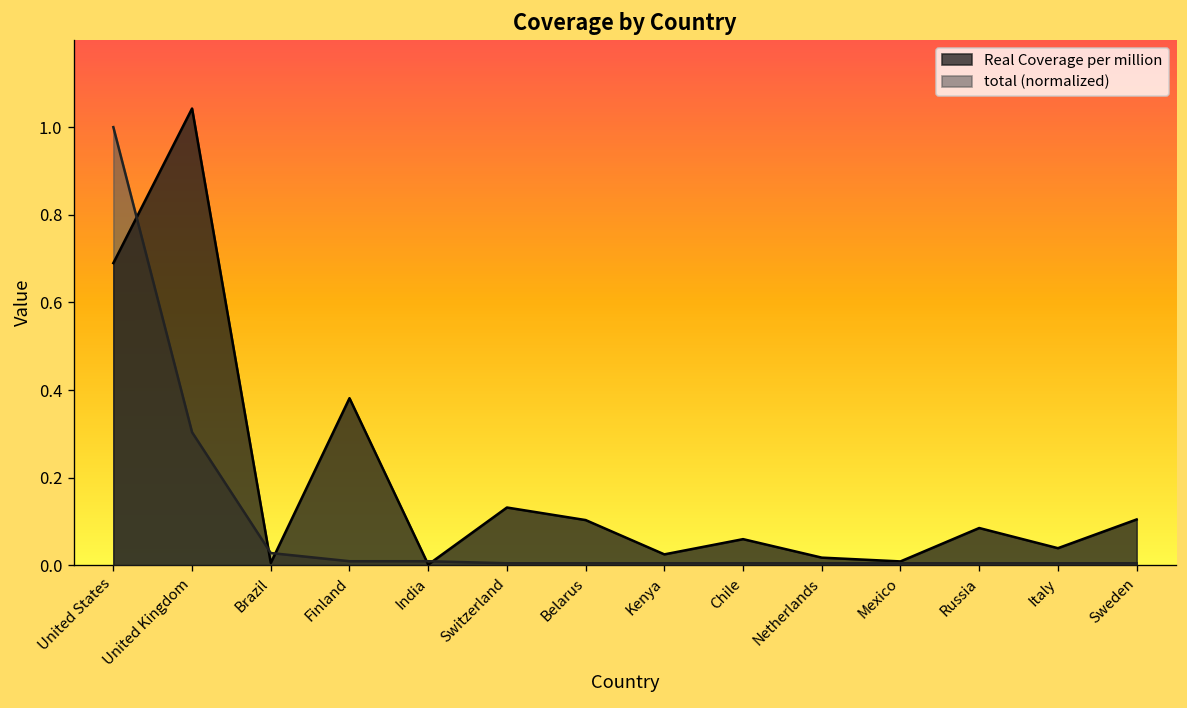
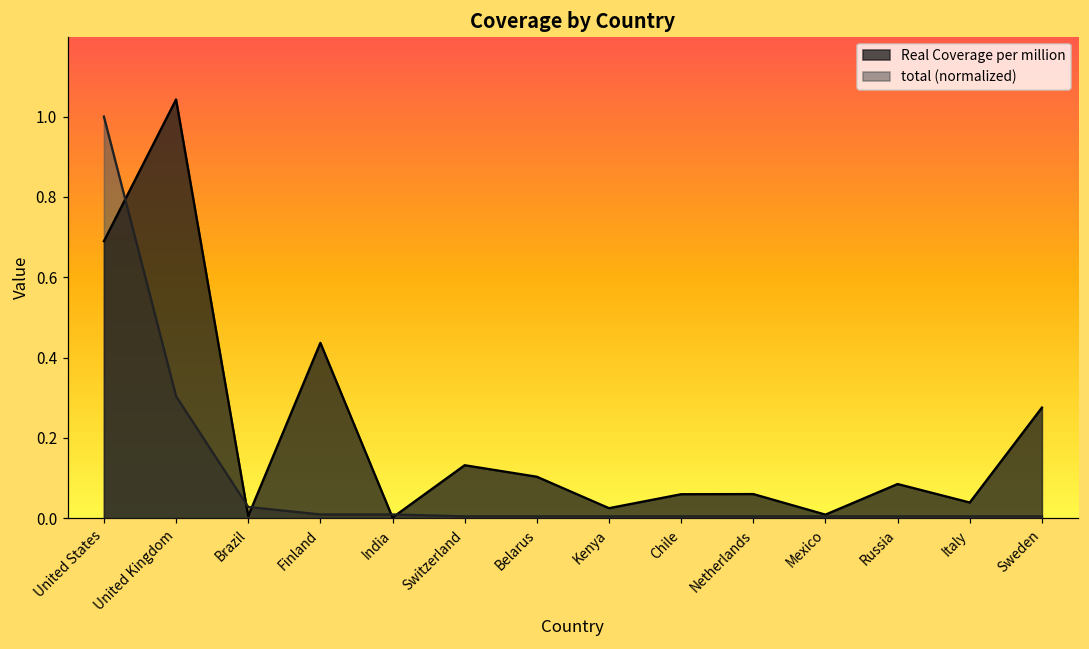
Real Coverage per million, Finland: 0.38 -> 0.44
Real Coverage per million, Netherlands: 0.02 -> 0.06
Real Coverage per million, Sweden: 0.10 -> 0.28
